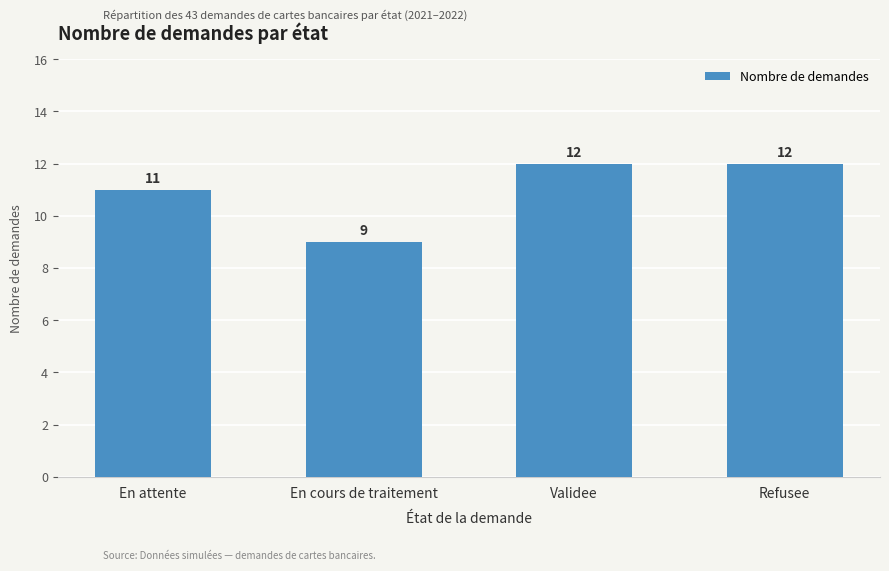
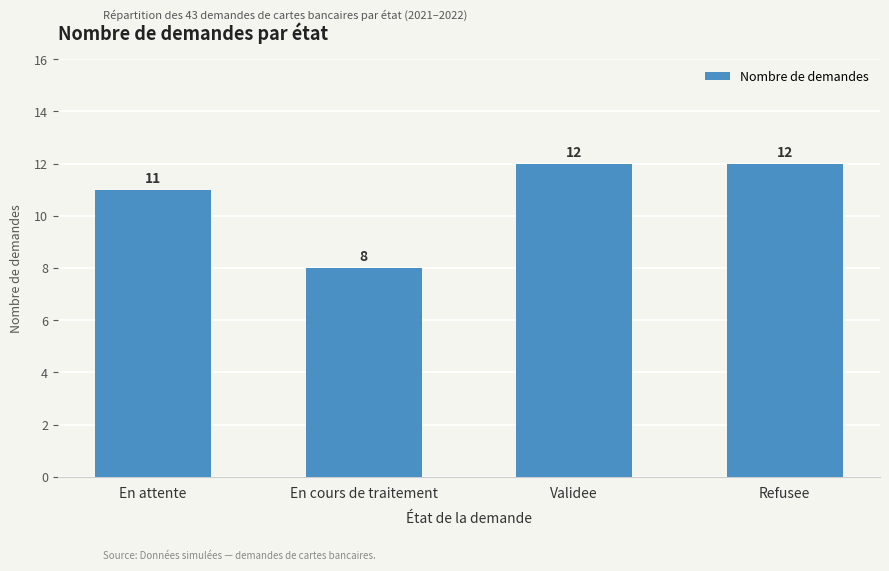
En cours de traitement: 9 -> 8
